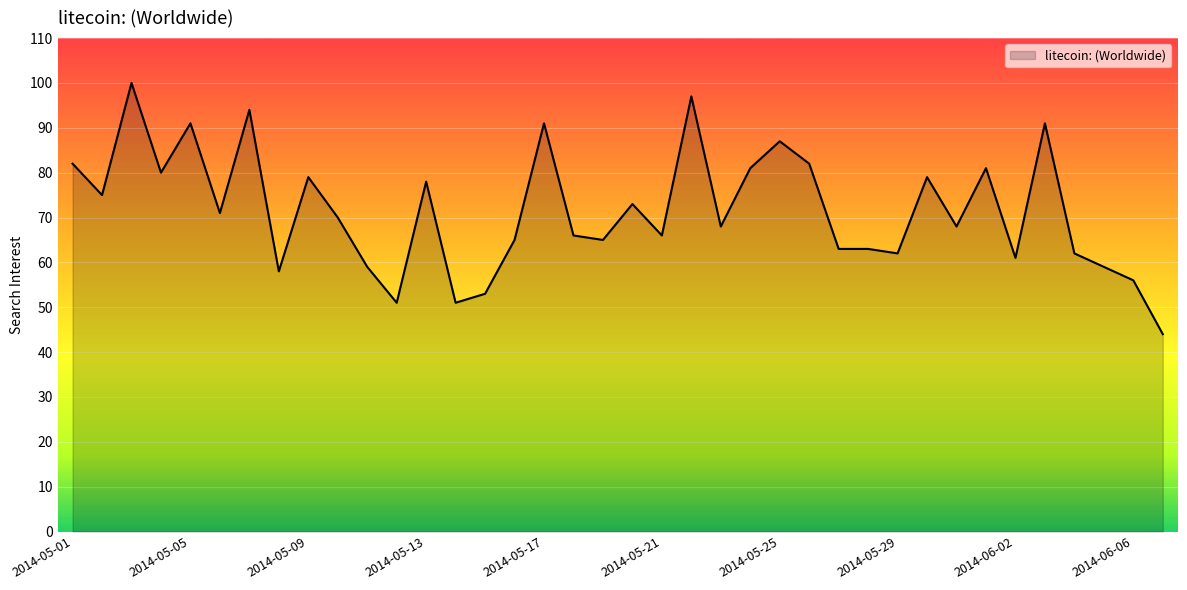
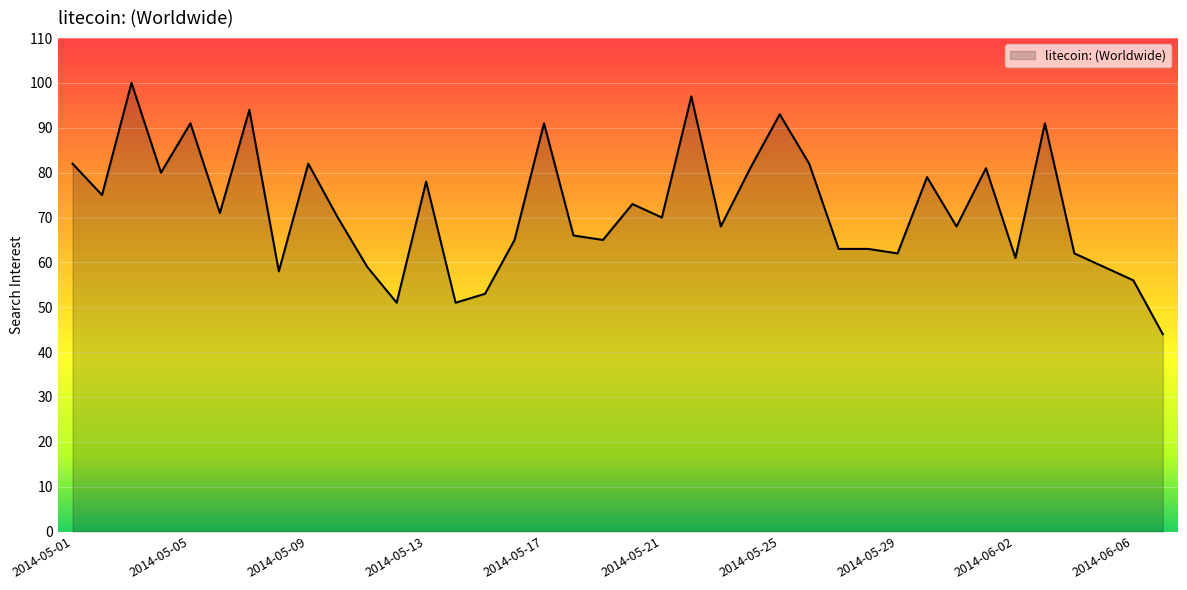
2014-05-09: 79 -> 82
2014-05-21: 66 -> 70
2014-05-25: 87 -> 93
